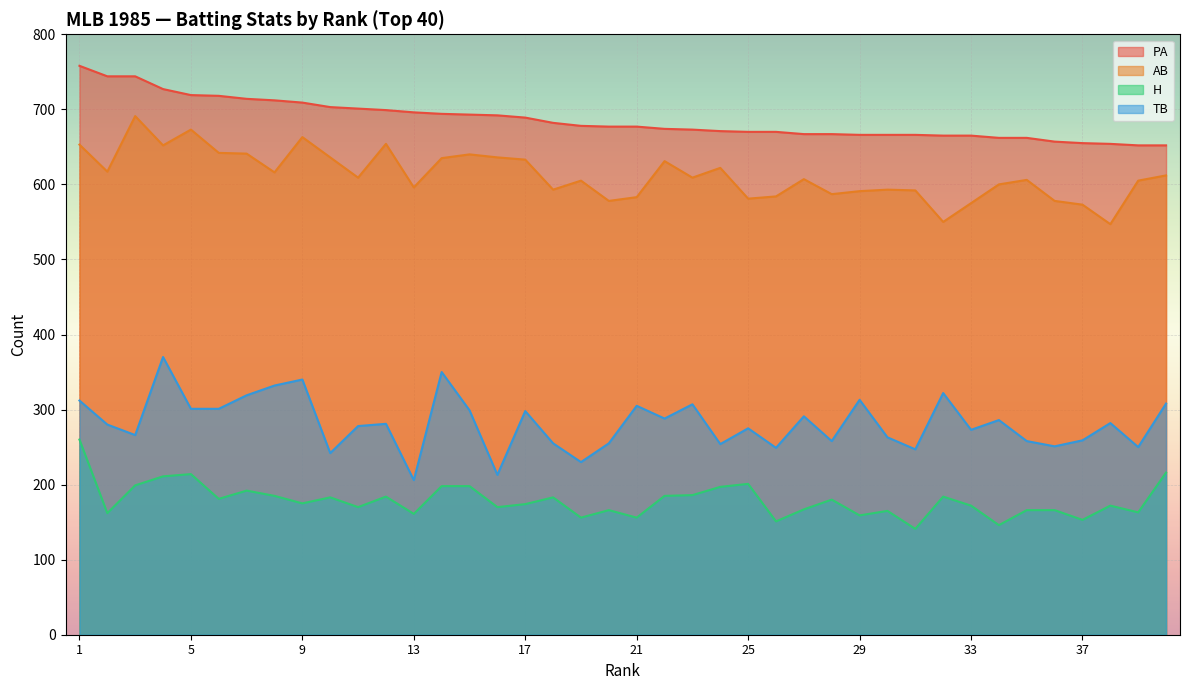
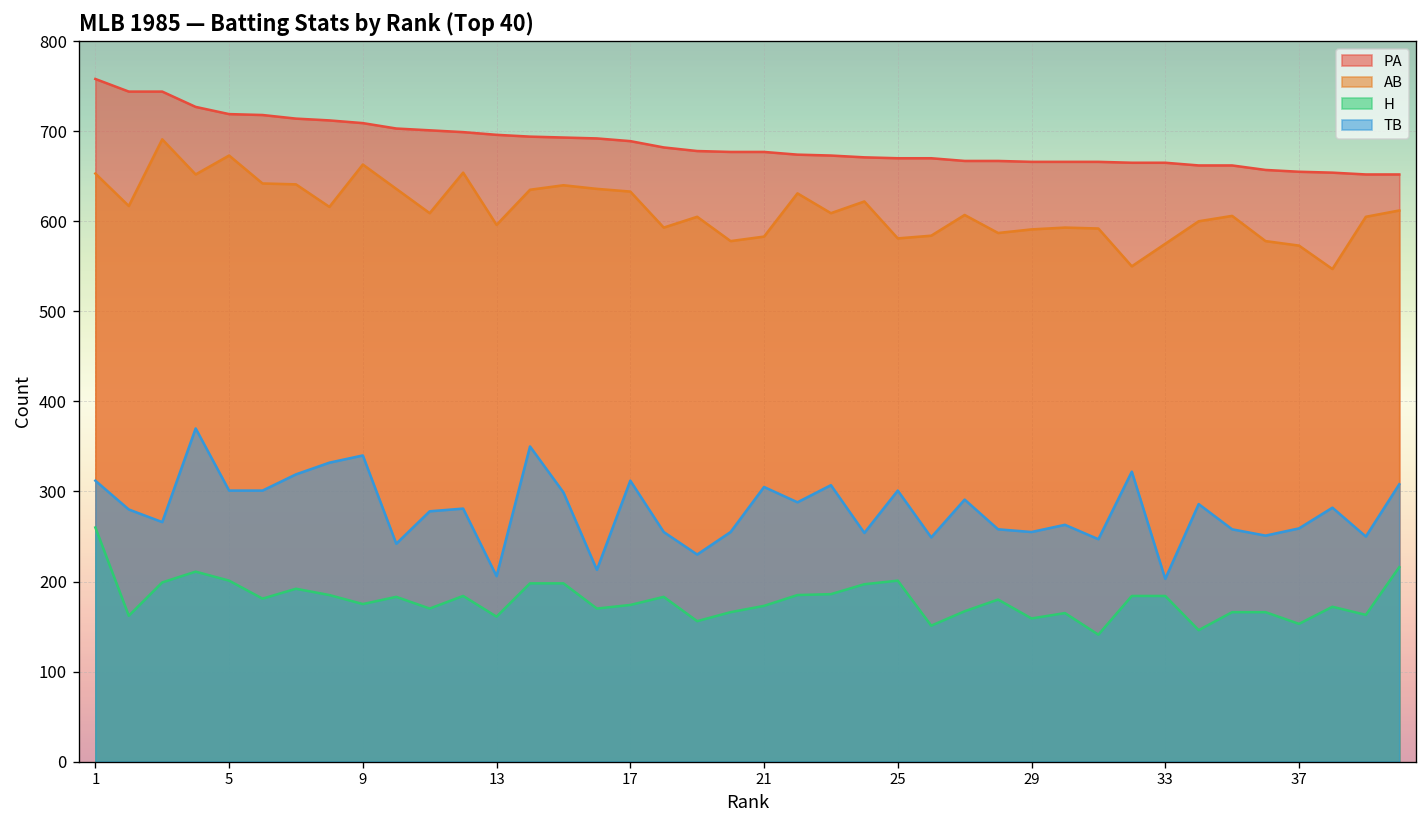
H, 5: 210 -> 200
TB, 17: 300 -> 310
H, 21: 160 -> 170
TB, 25: 280 -> 300
TB, 29: 310 -> 260
H, 33: 170 -> 180
TB, 33: 270 -> 200
